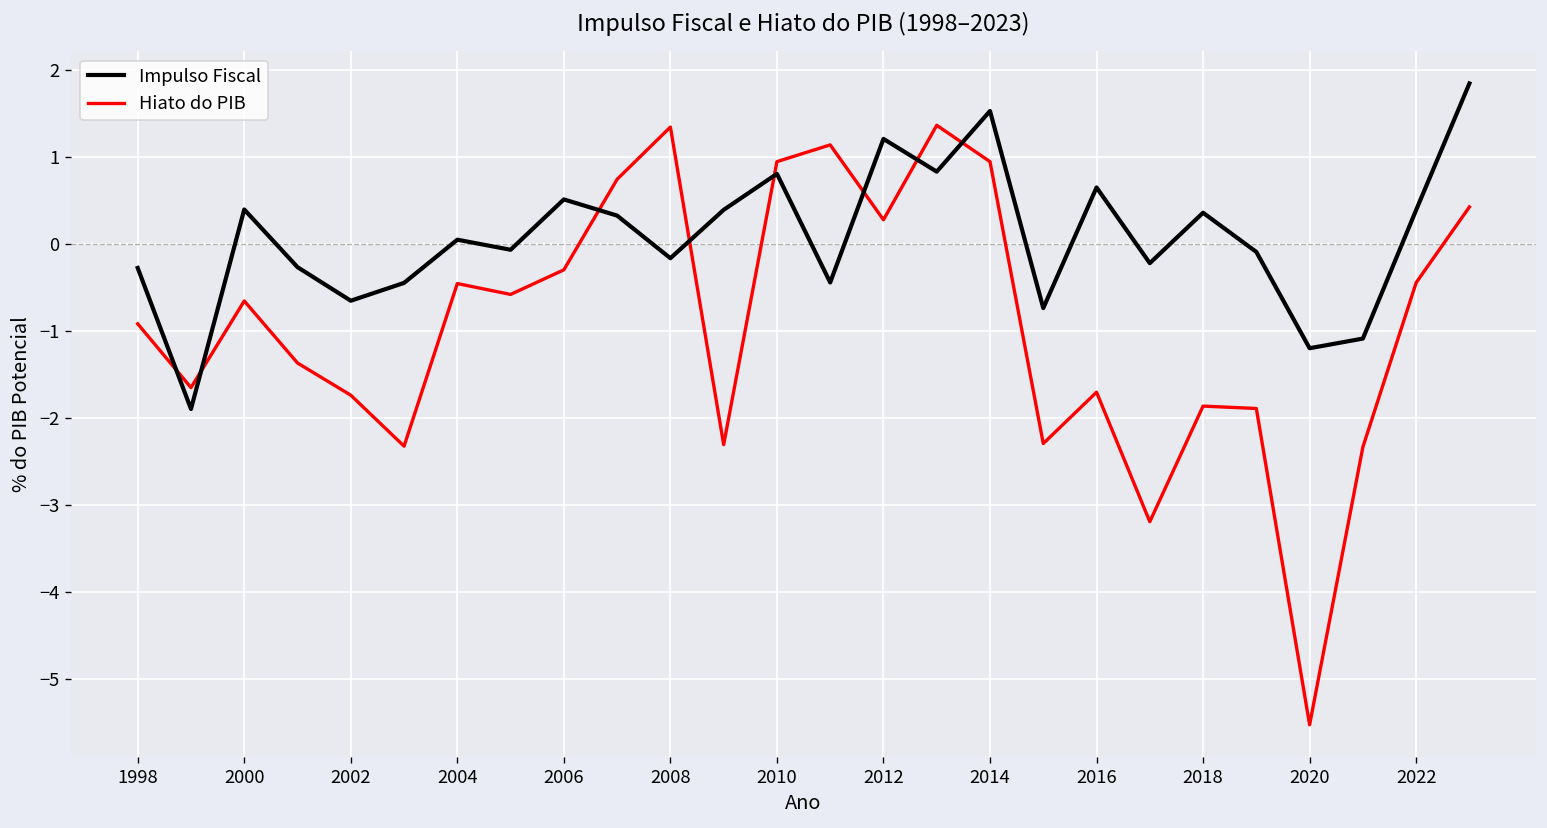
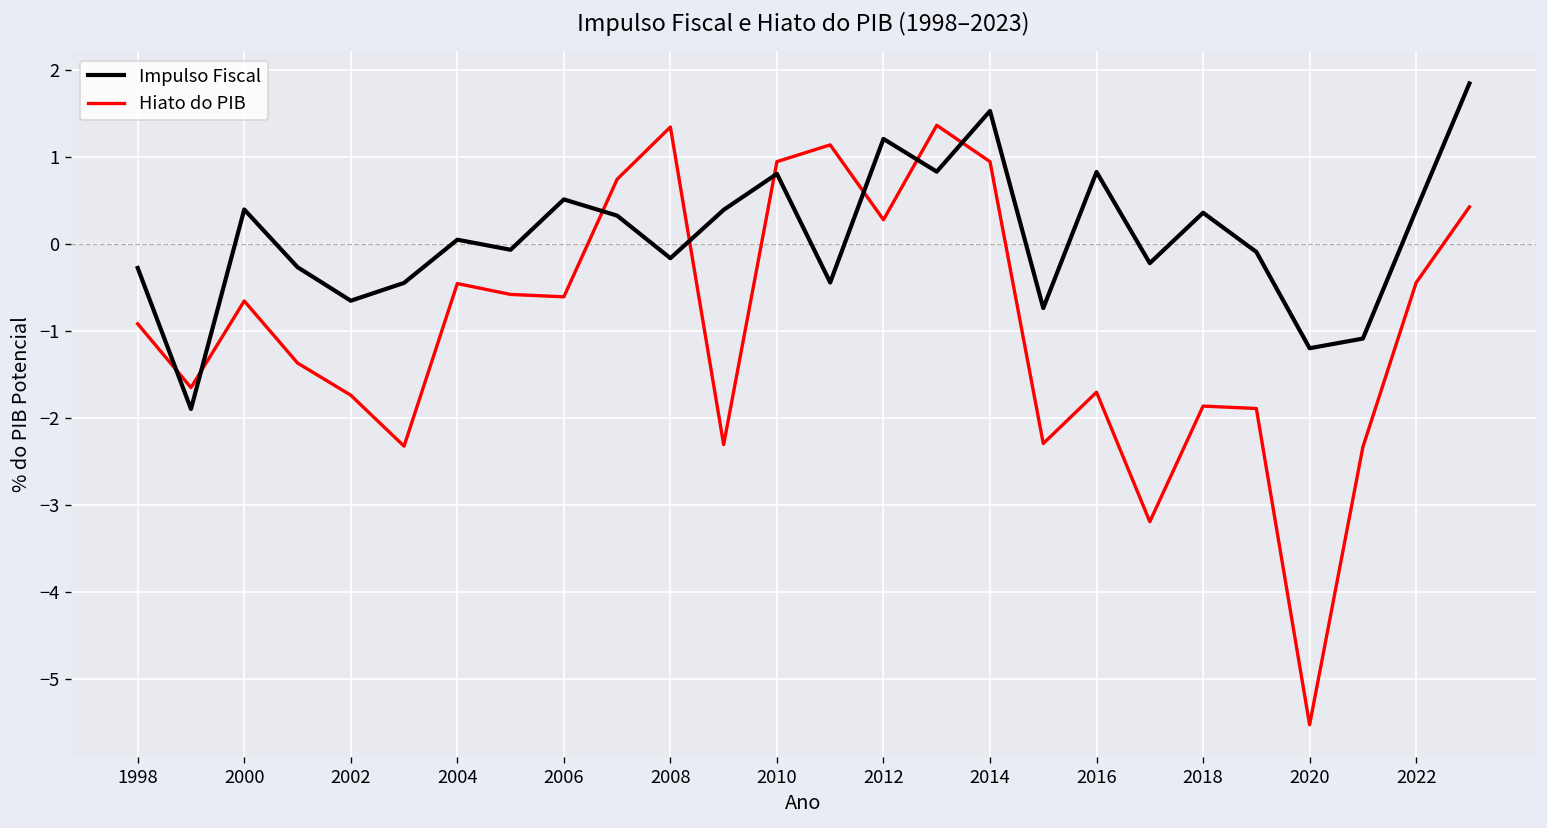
Hiato do PIB, 2006: -0.3 -> -0.6
Impulso Fiscal, 2016: 0.6 -> 0.8
